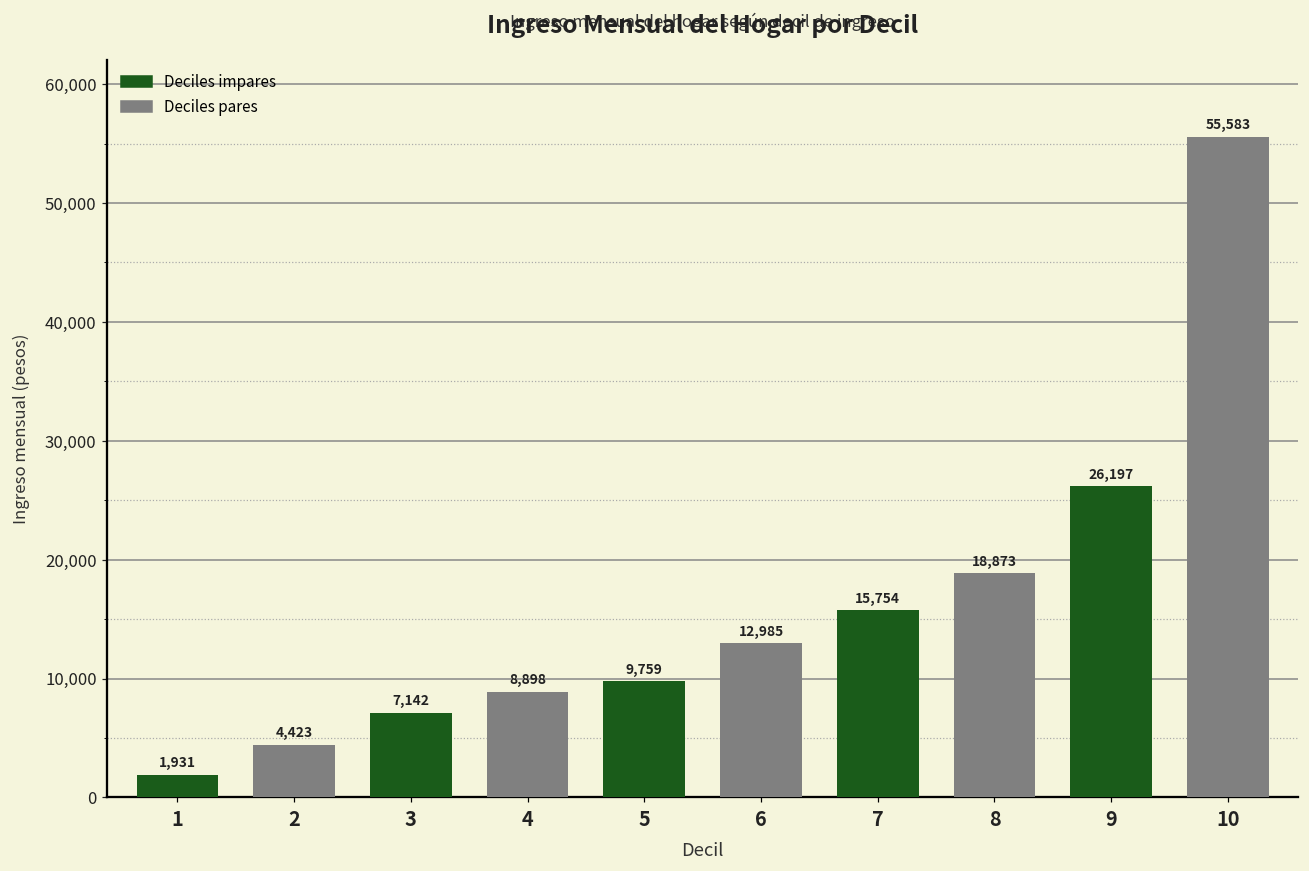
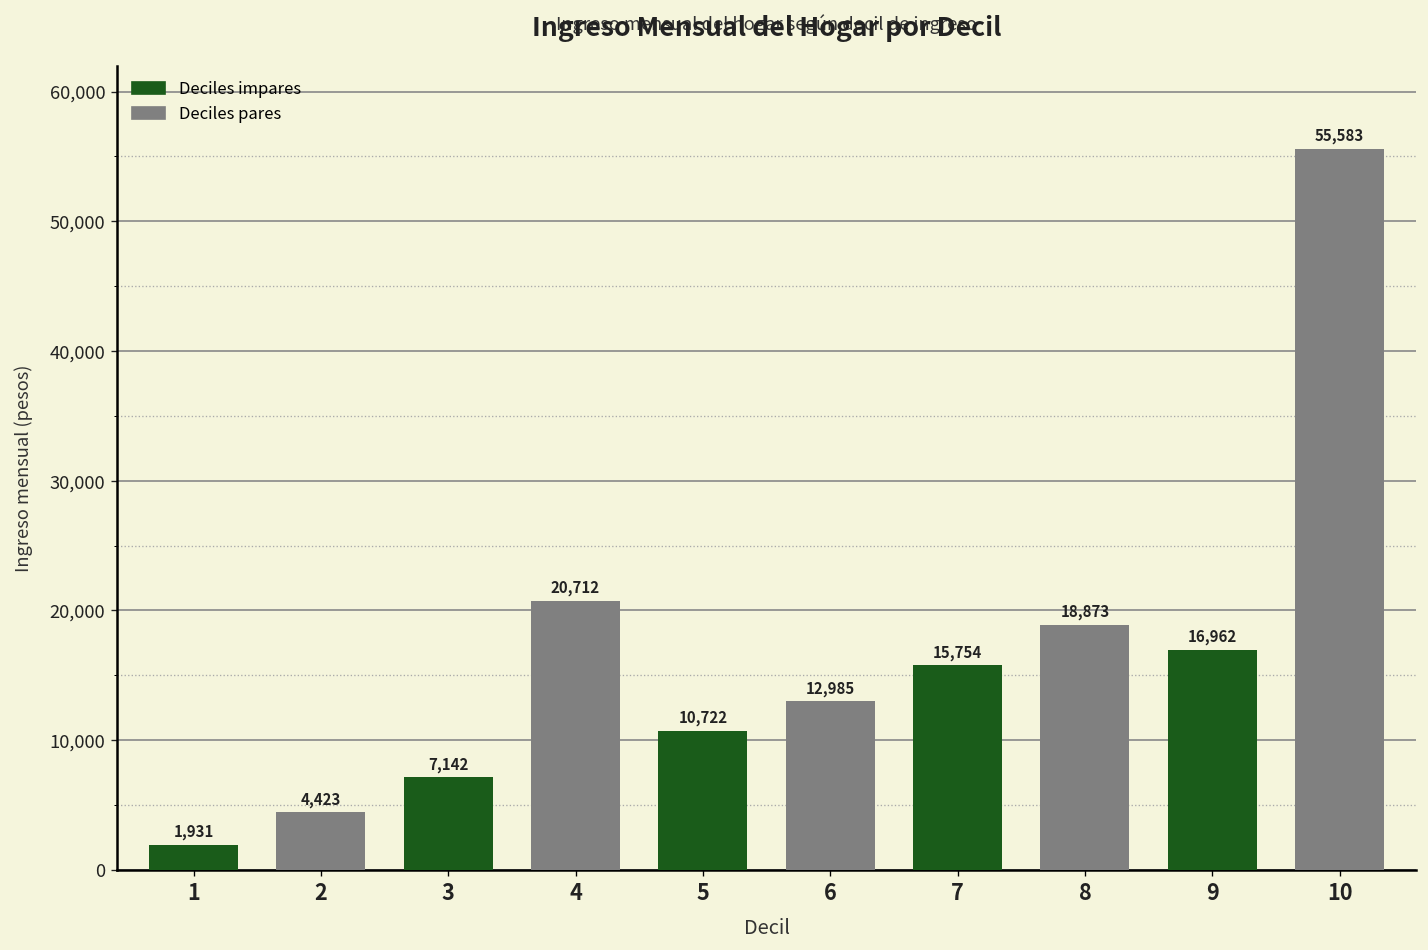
4: 8,898 -> 20,712
5: 9,759 -> 10,722
9: 26,197 -> 16,962
